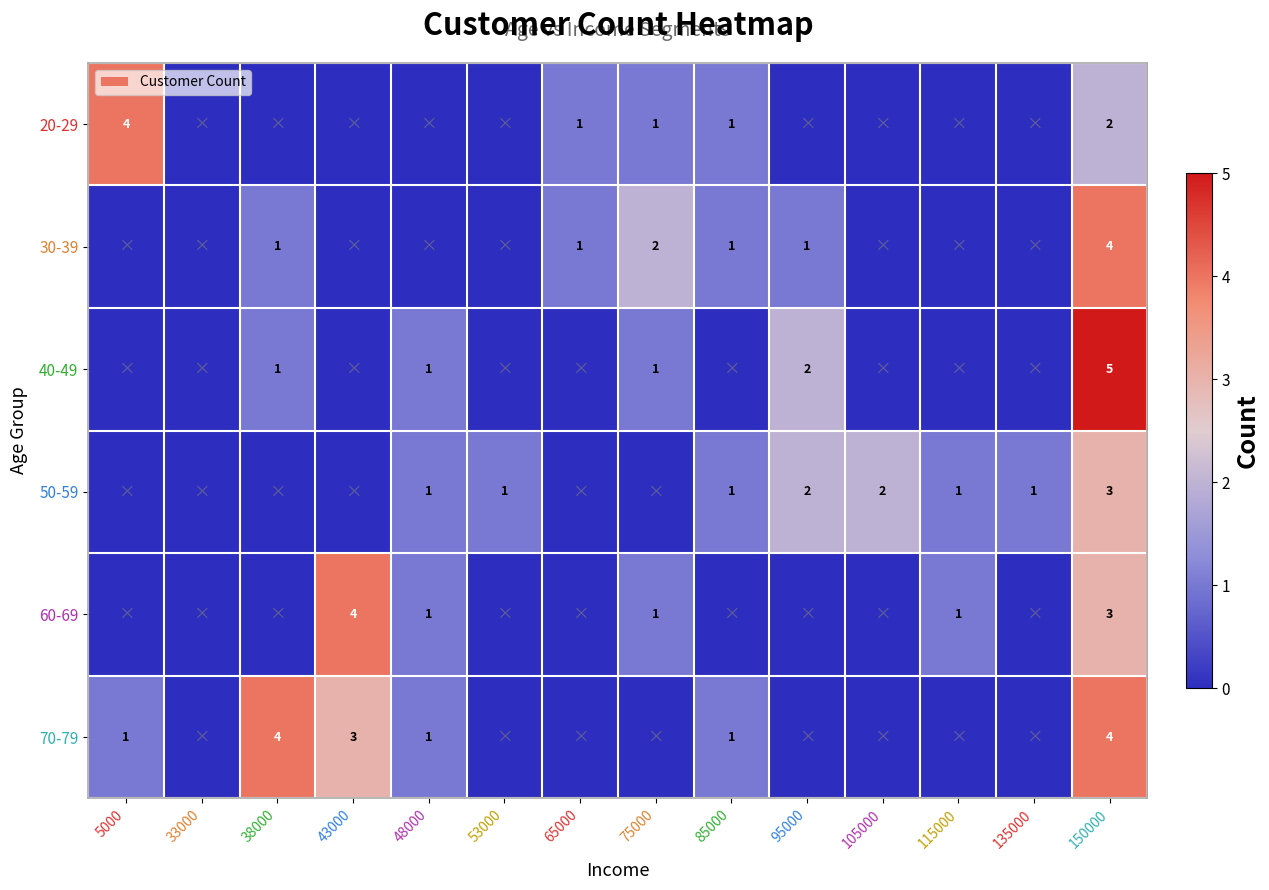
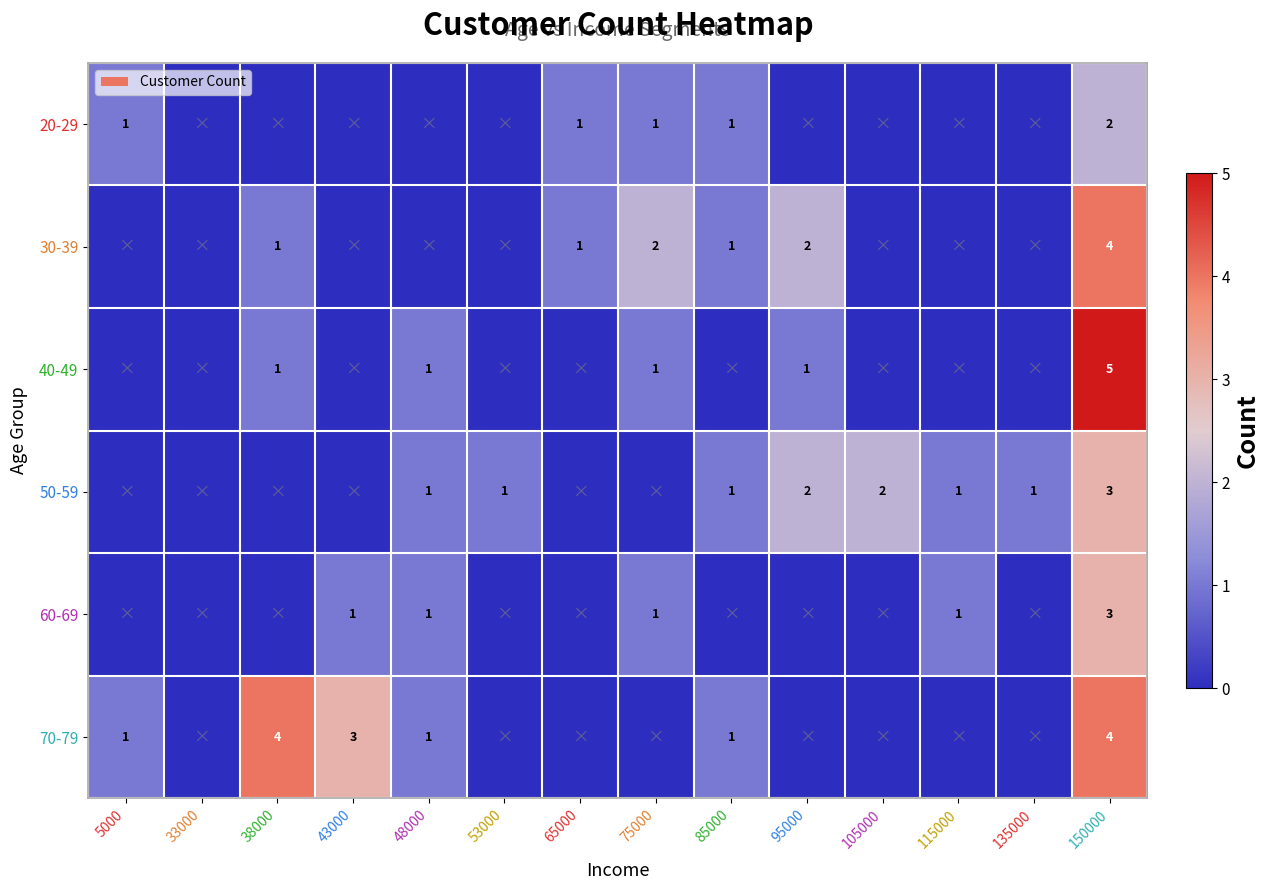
20-29, 5000: 4 -> 1
30-39, 95000: 1 -> 2
40-49, 95000: 2 -> 1
60-69, 43000: 4 -> 1
